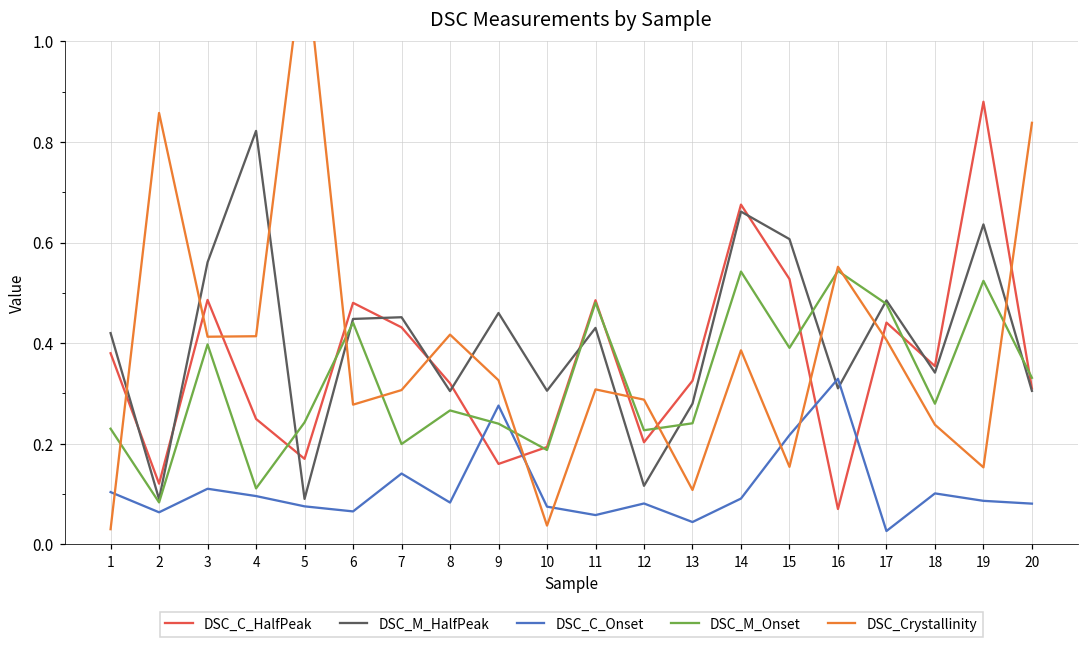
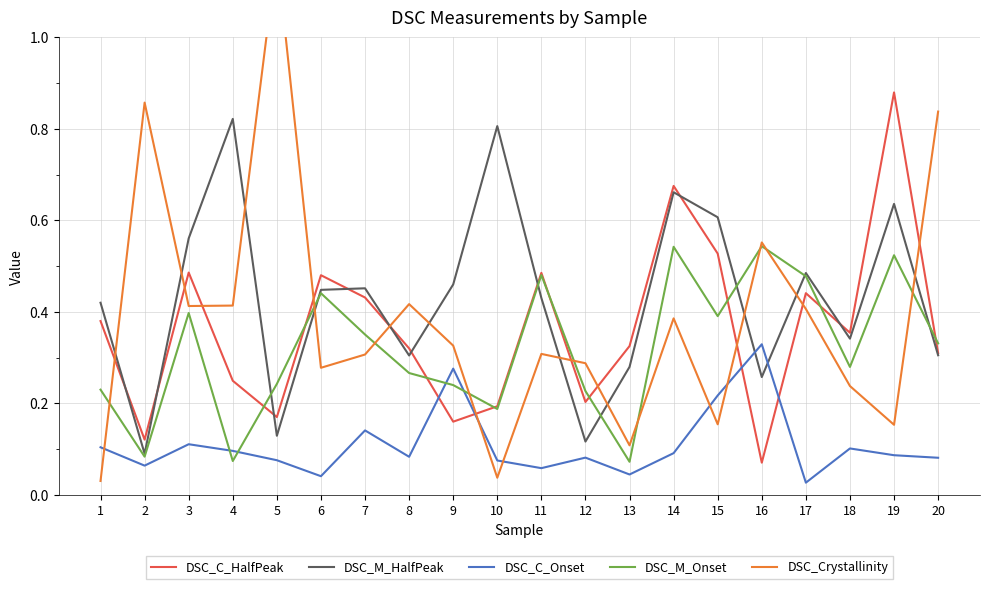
DSC_M_Onset, 4: 0.11 -> 0.07
DSC_M_HalfPeak, 5: 0.09 -> 0.13
DSC_C_Onset, 6: 0.07 -> 0.04
DSC_M_Onset, 7: 0.20 -> 0.35
DSC_M_HalfPeak, 10: 0.31 -> 0.81
DSC_M_Onset, 13: 0.24 -> 0.07
DSC_M_HalfPeak, 16: 0.31 -> 0.26
